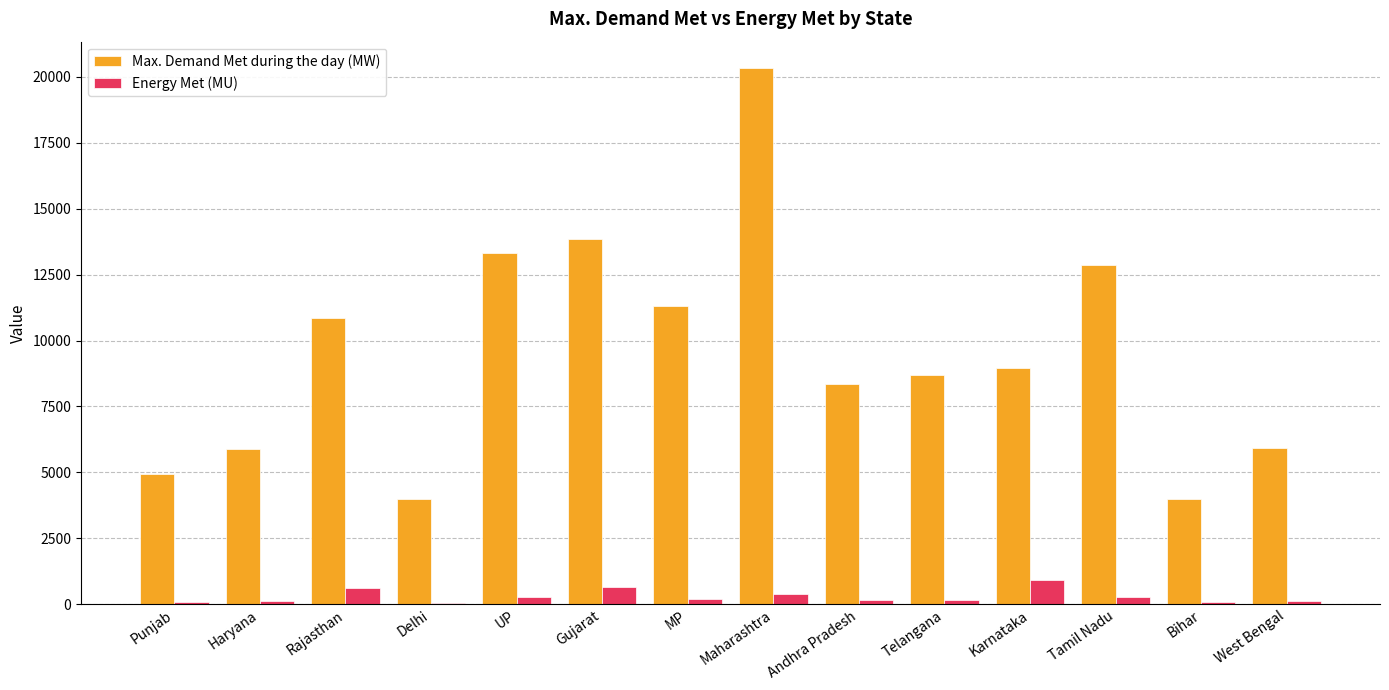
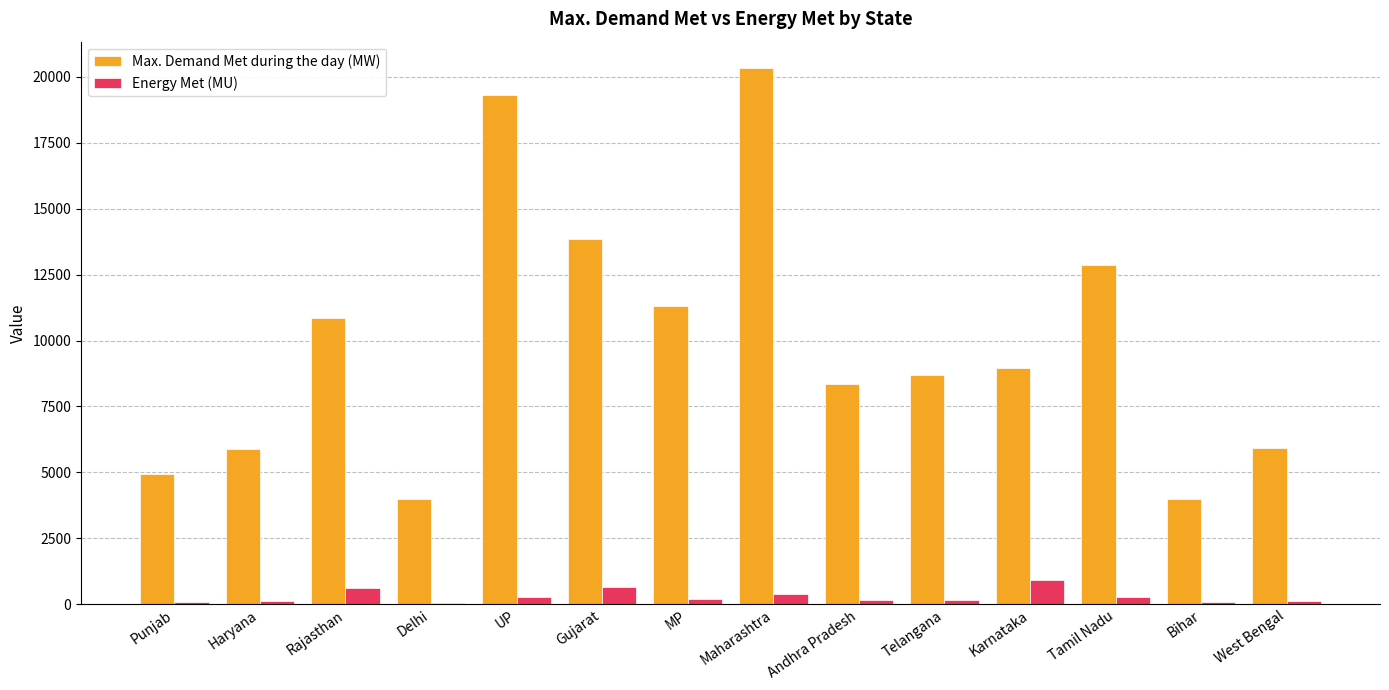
Max. Demand Met during the day (MW), UP: 13300 -> 19300
